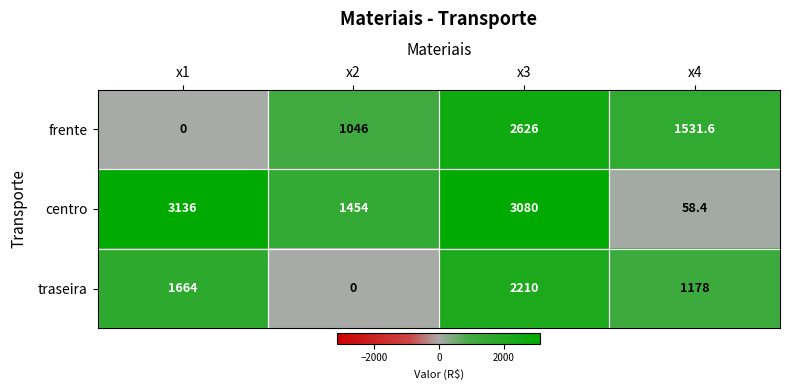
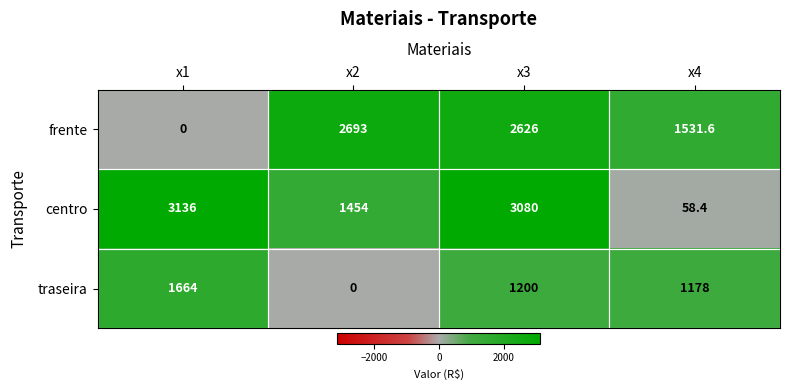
frente, x2: 1046 -> 2693
traseira, x3: 2210 -> 1200
